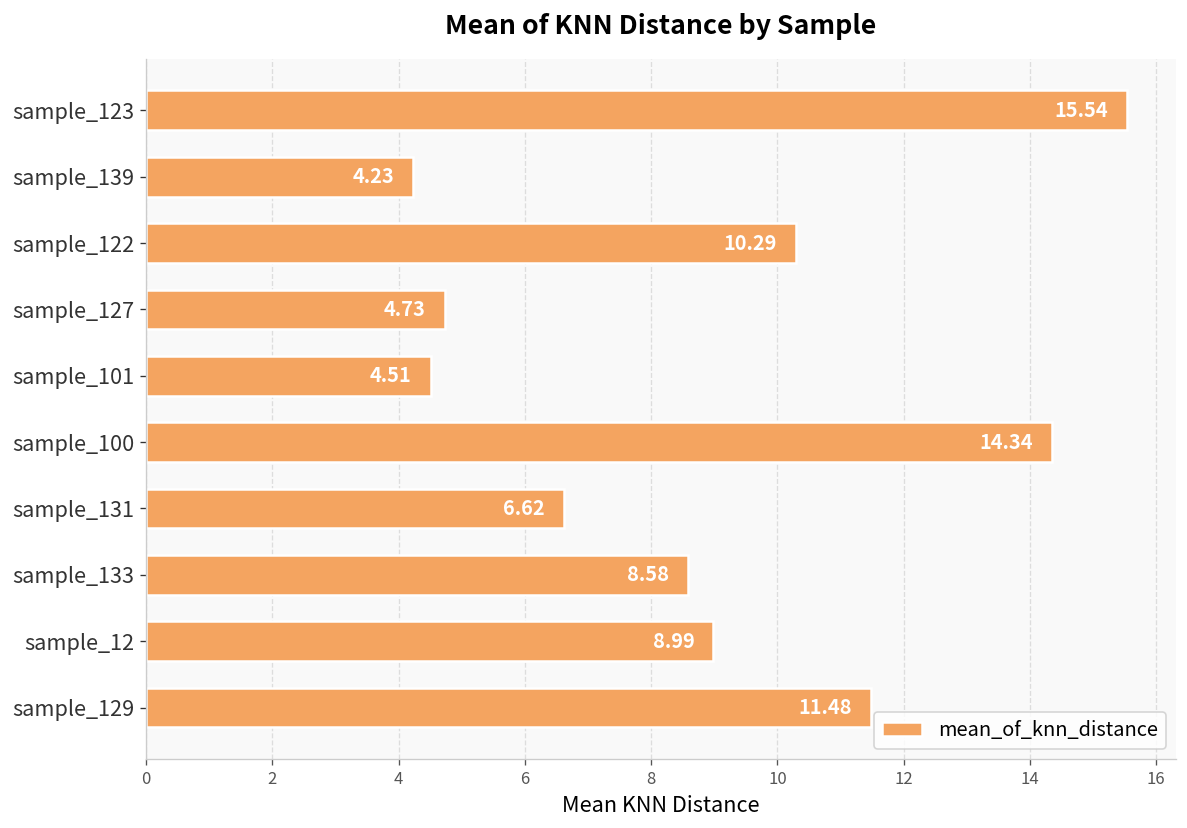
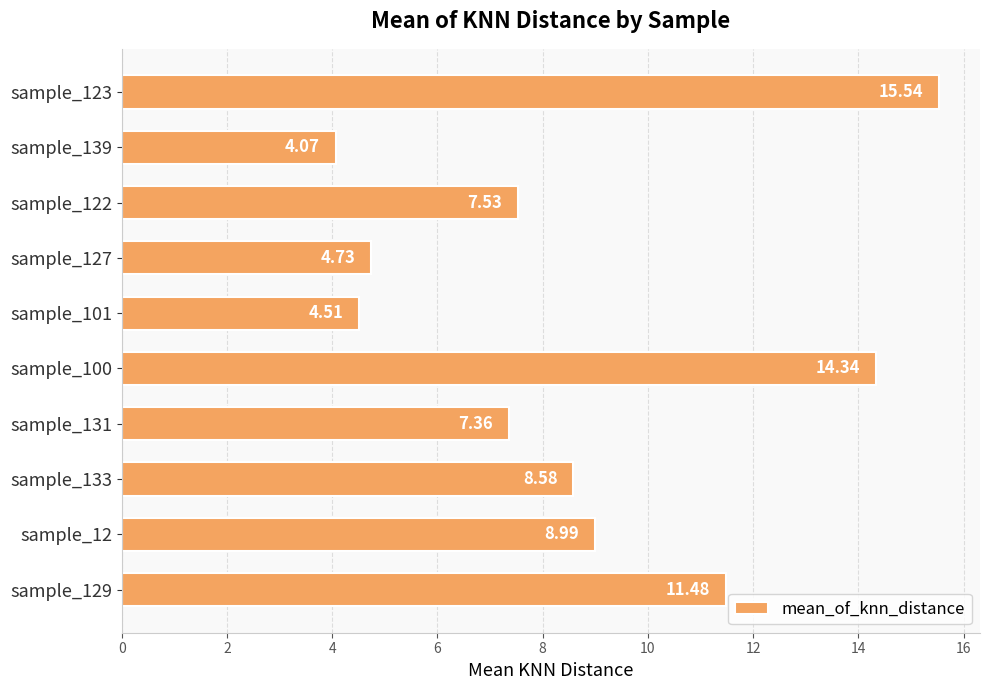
sample_139: 4.23 -> 4.07
sample_122: 10.29 -> 7.53
sample_131: 6.62 -> 7.36
